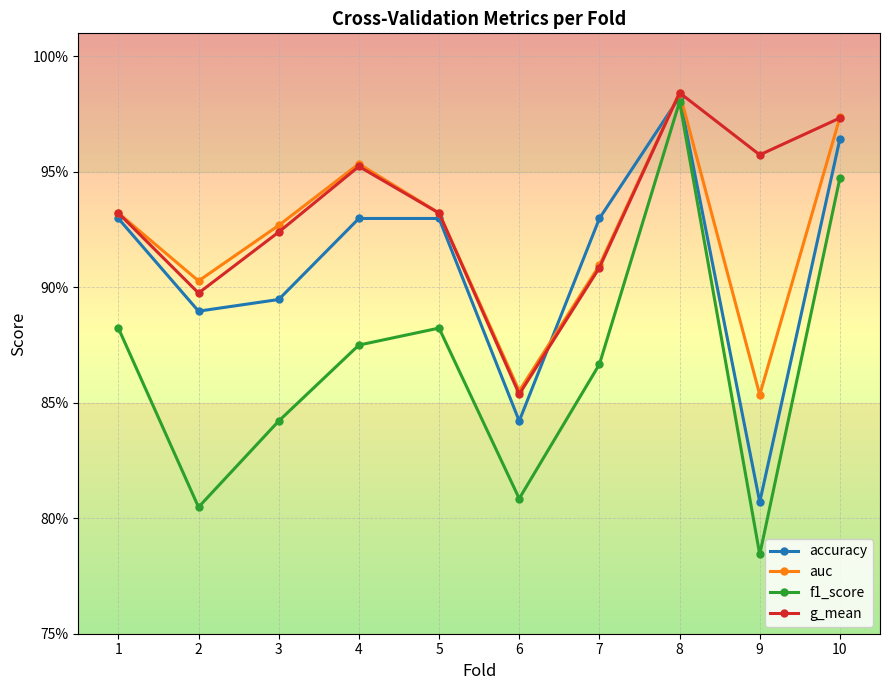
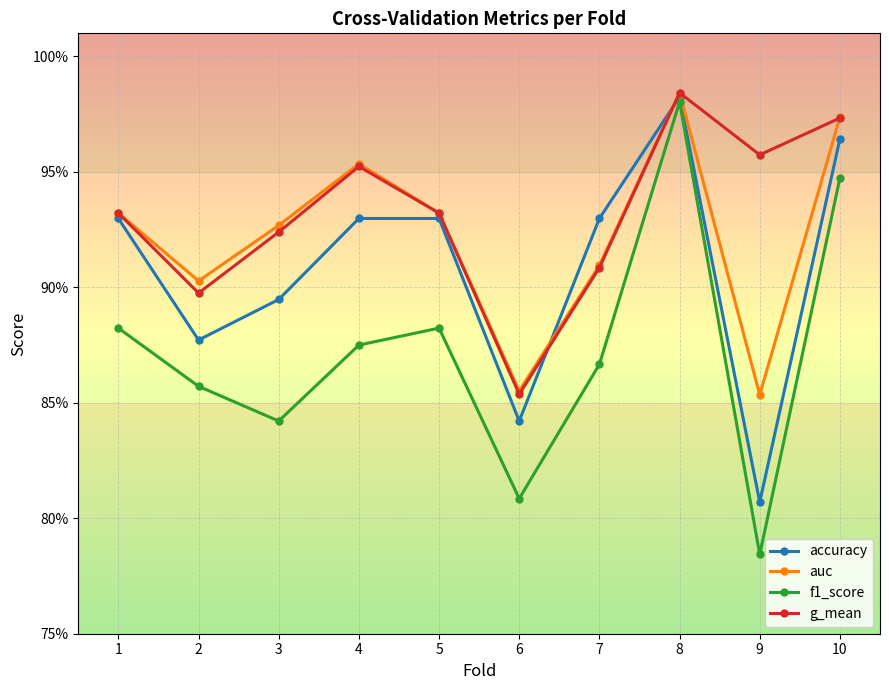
accuracy, 2: 89.0% -> 87.7%
f1_score, 2: 80.5% -> 85.7%
